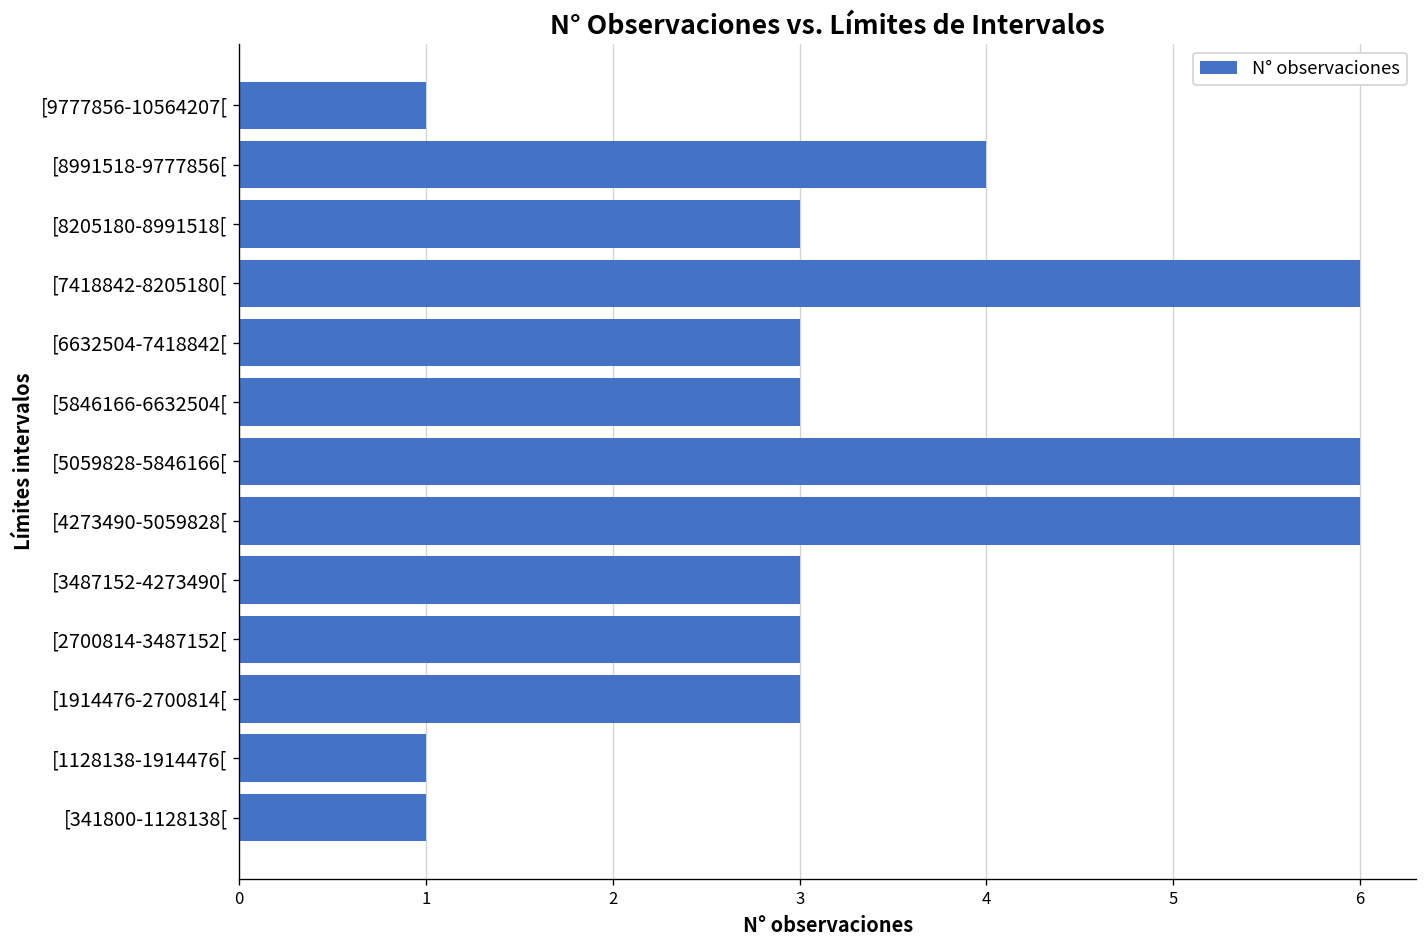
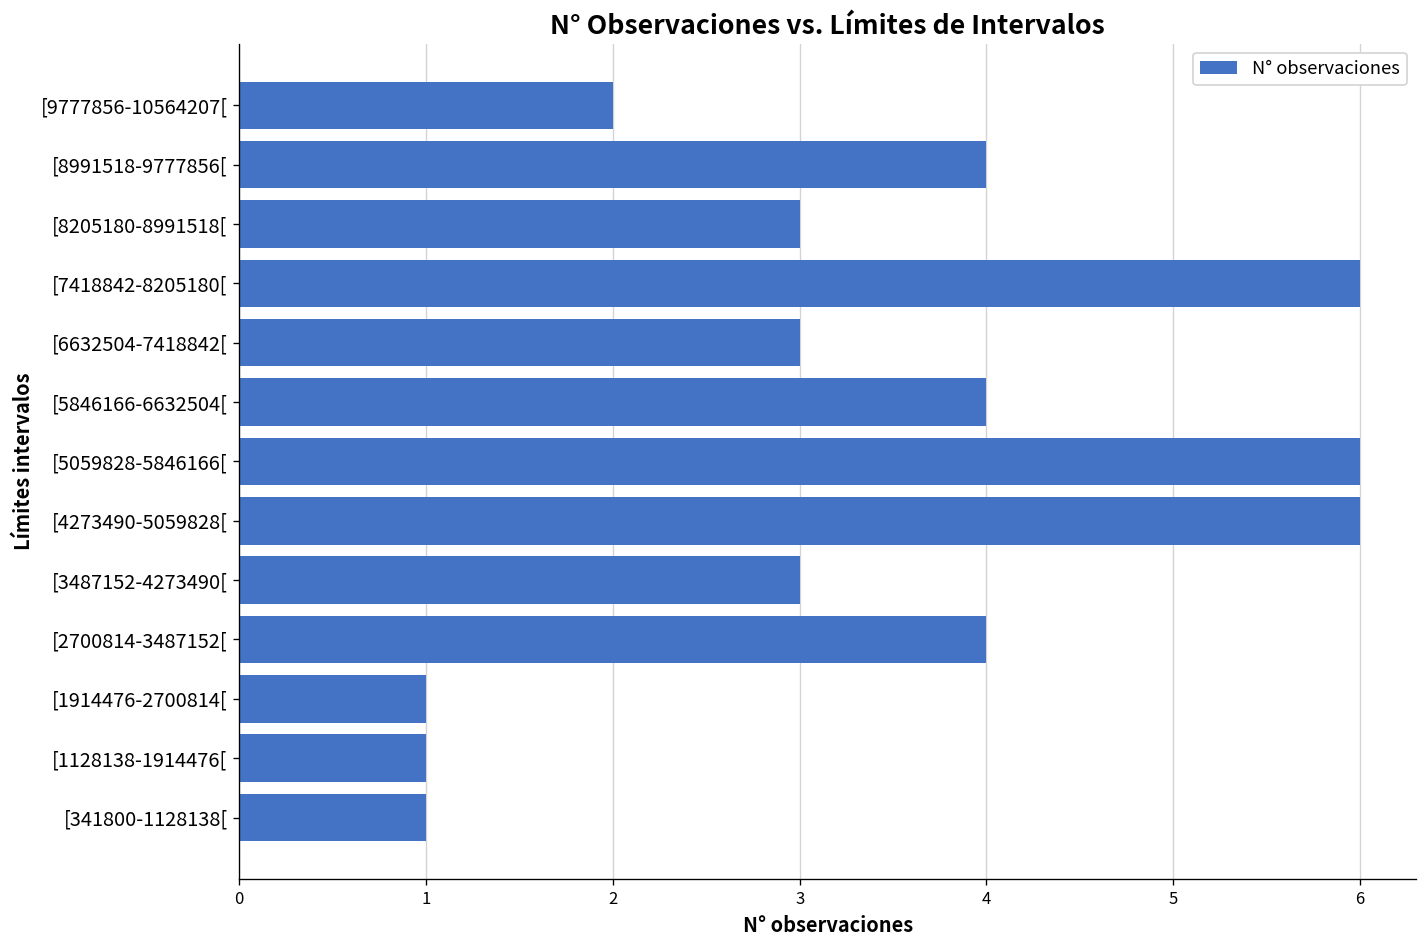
[9777856-10564207[: 1 -> 2
[5846166-6632504[: 3 -> 4
[2700814-3487152[: 3 -> 4
[1914476-2700814[: 3 -> 1
